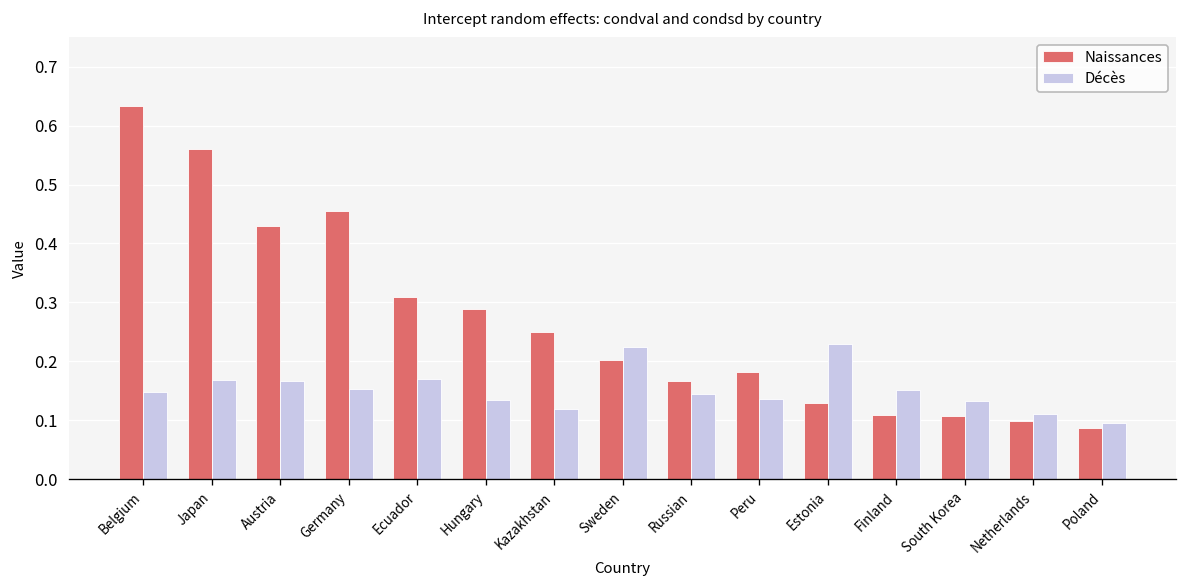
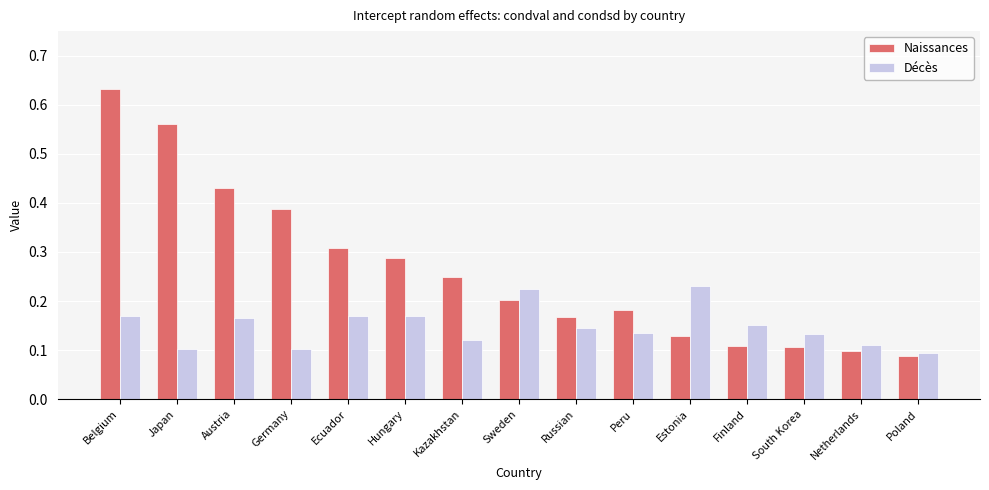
Décès, Belgium: 0.15 -> 0.17
Décès, Japan: 0.17 -> 0.10
Naissances, Germany: 0.45 -> 0.39
Décès, Germany: 0.15 -> 0.10
Décès, Hungary: 0.13 -> 0.17
